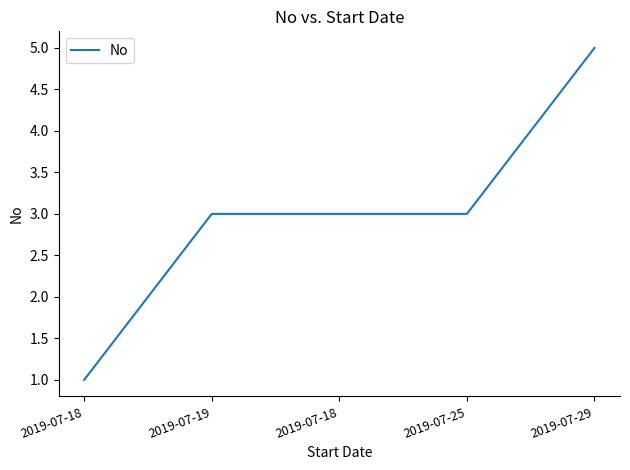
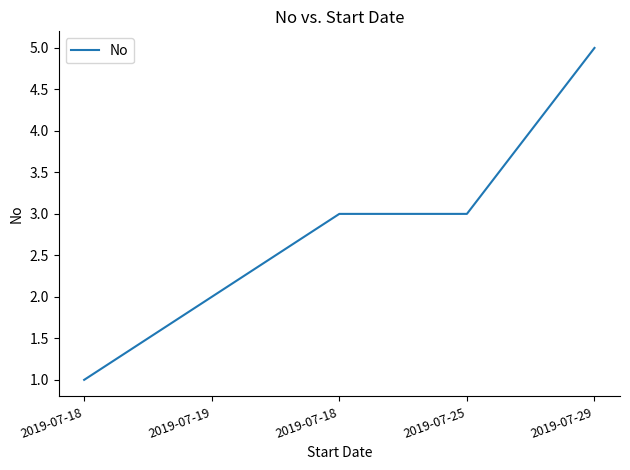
2019-07-19: 3 -> 2
